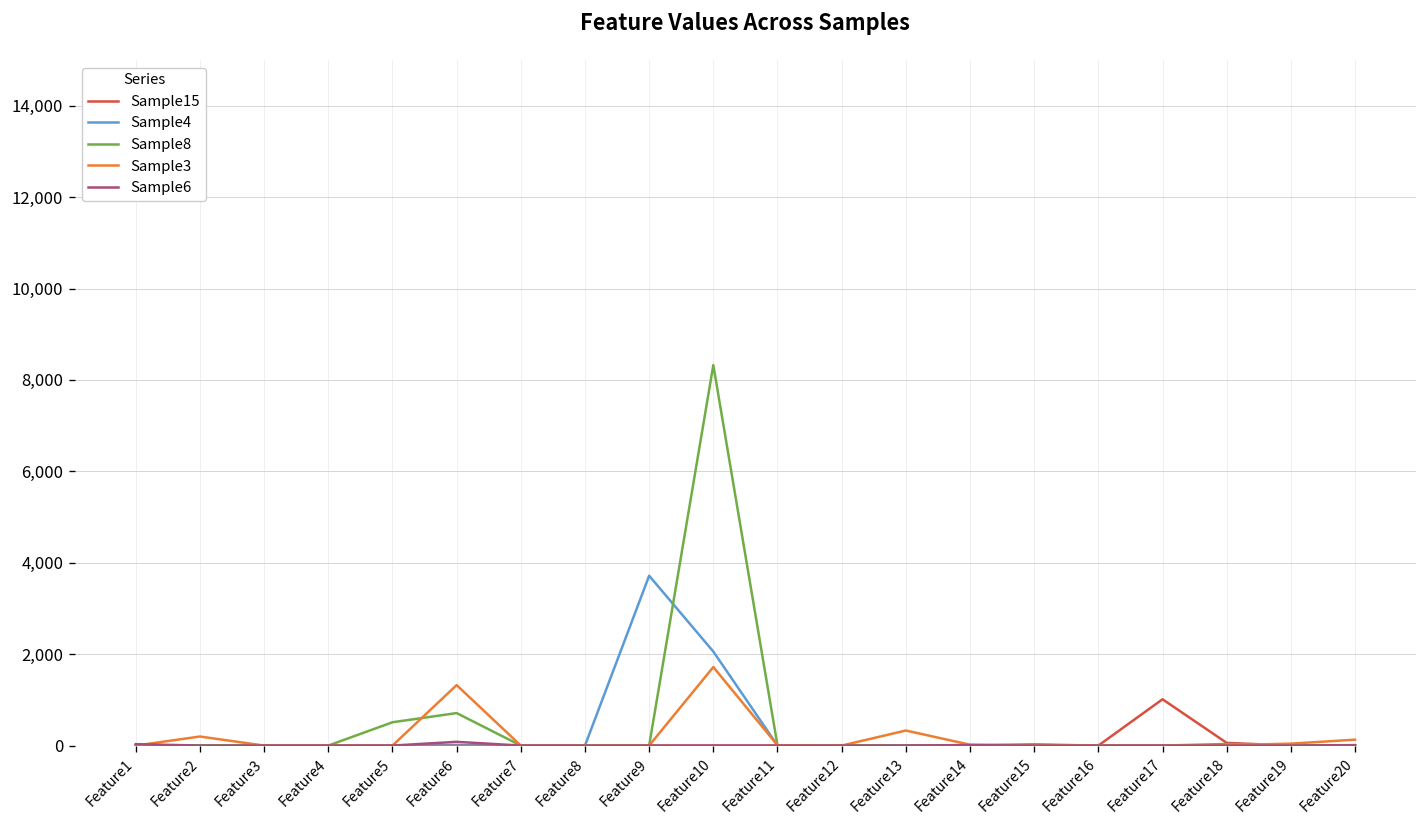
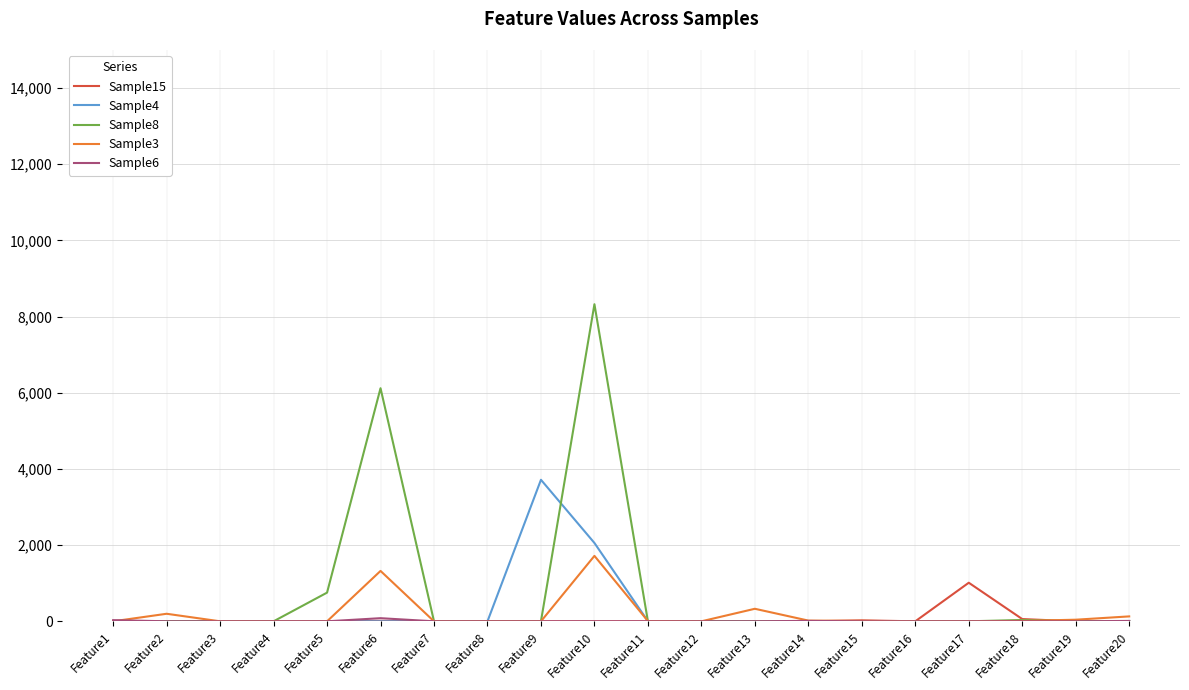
Sample8, Feature5: 500 -> 800
Sample8, Feature6: 700 -> 6,100
